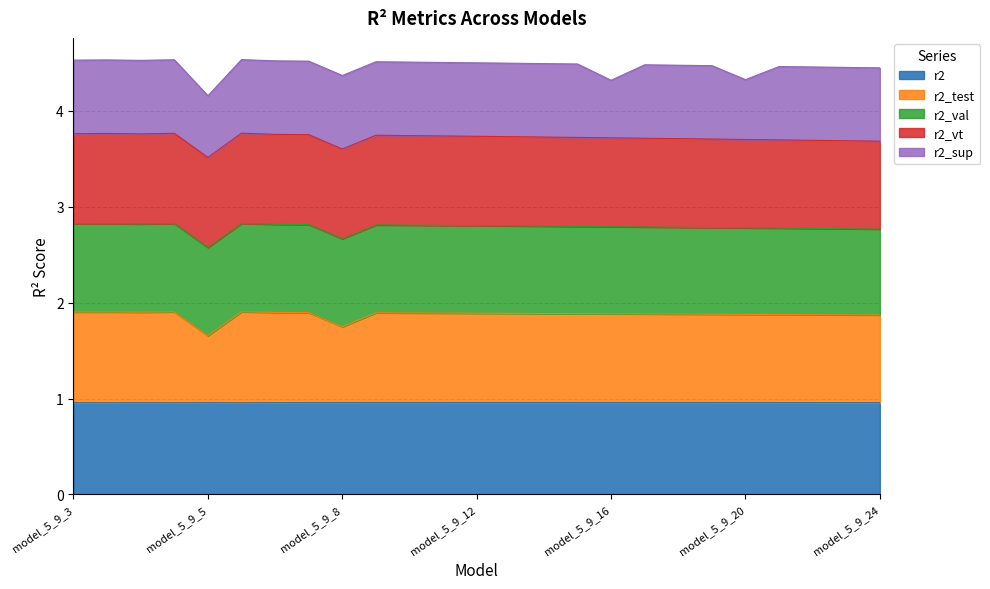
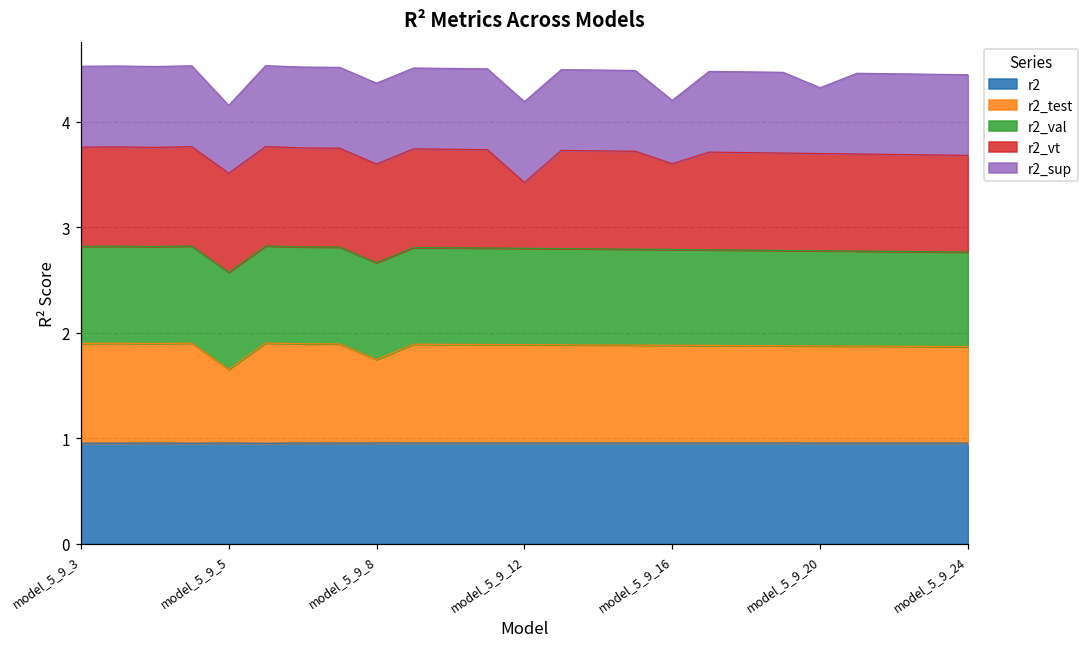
r2_vt, model_5_9_12: 0.9 -> 0.6
r2_vt, model_5_9_16: 0.9 -> 0.8
